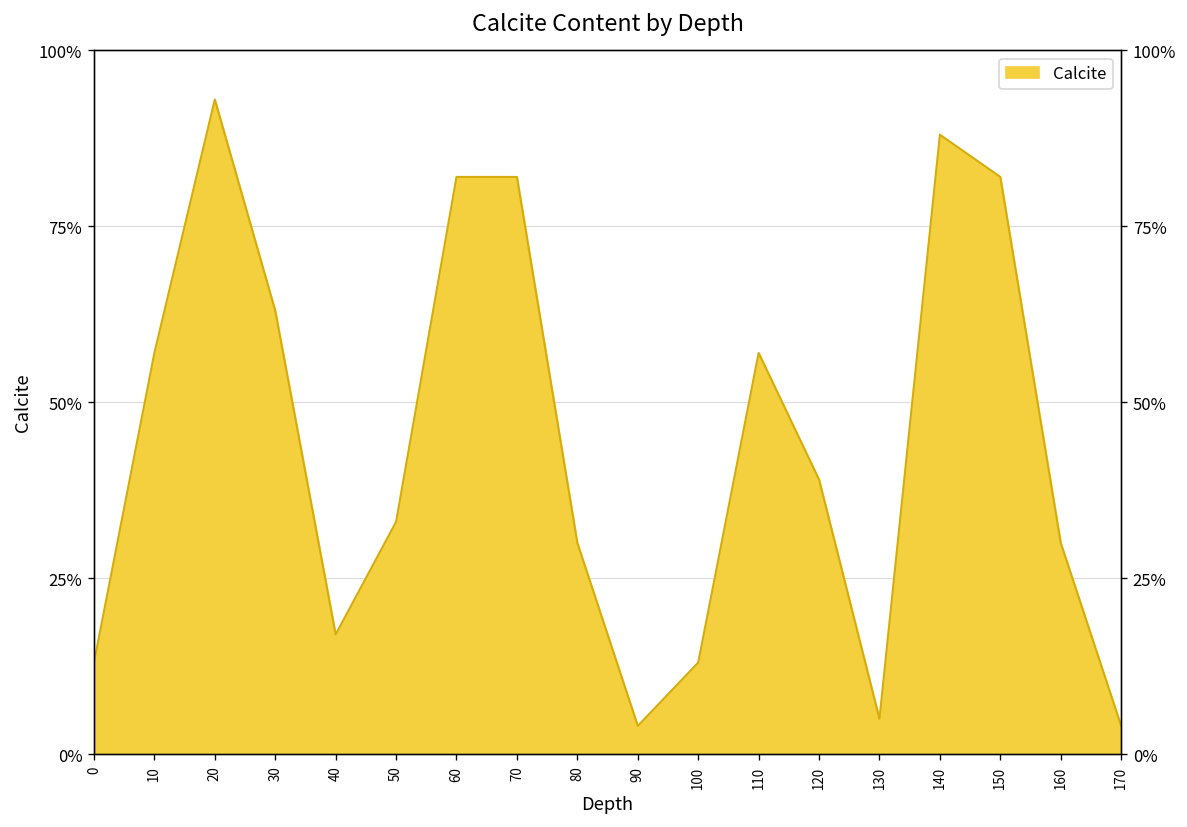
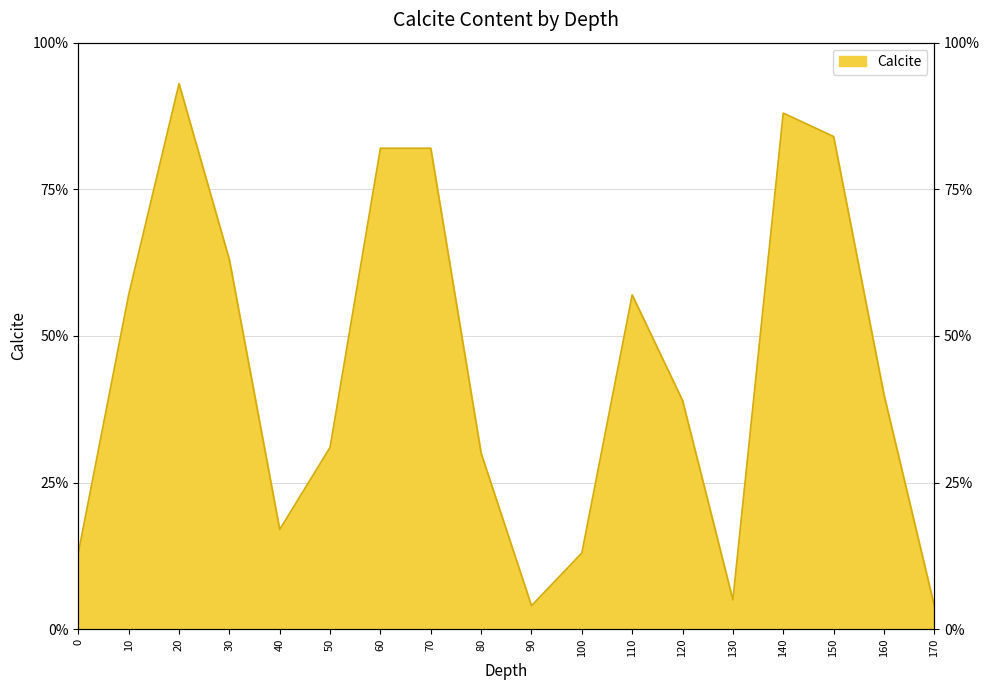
50: 33% -> 31%
150: 82% -> 84%
160: 30% -> 40%
